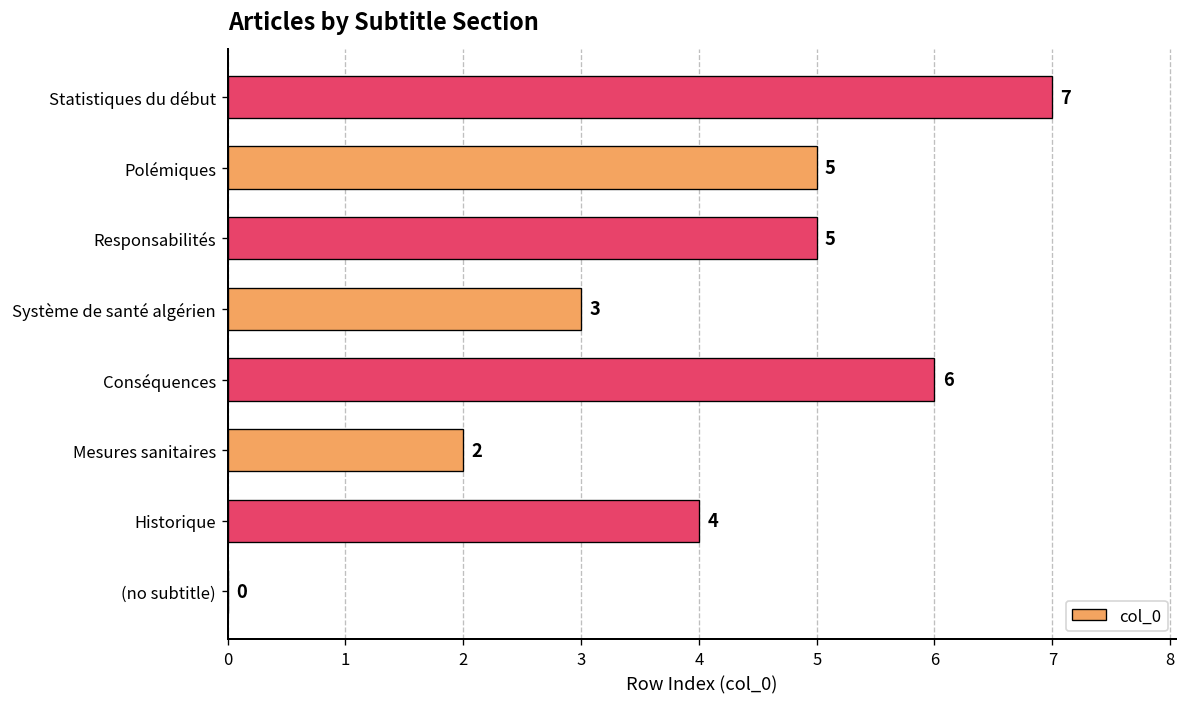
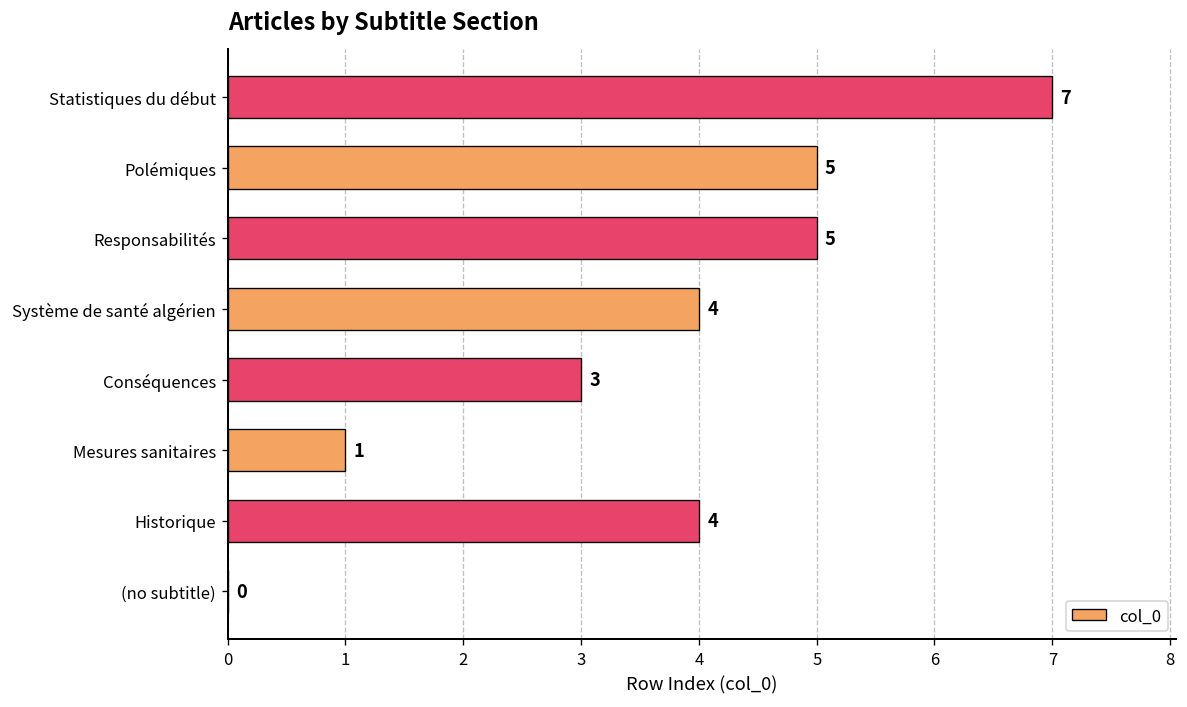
Système de santé algérien: 3 -> 4
Conséquences: 6 -> 3
Mesures sanitaires: 2 -> 1
